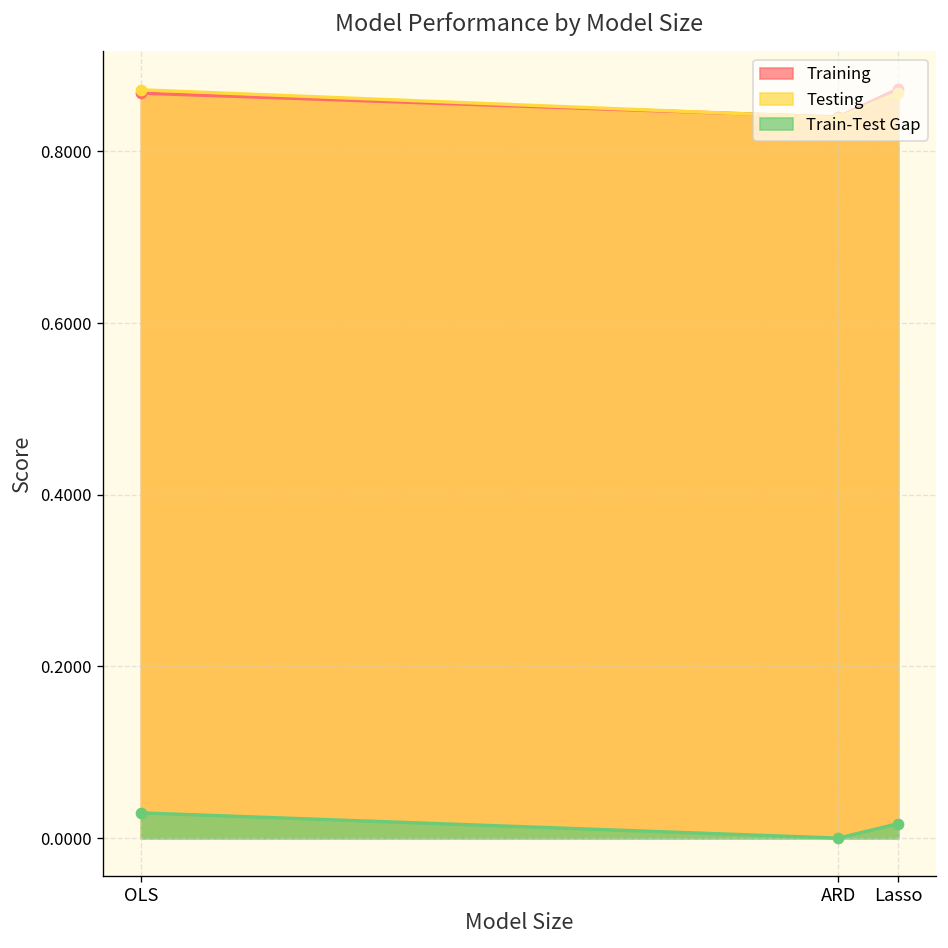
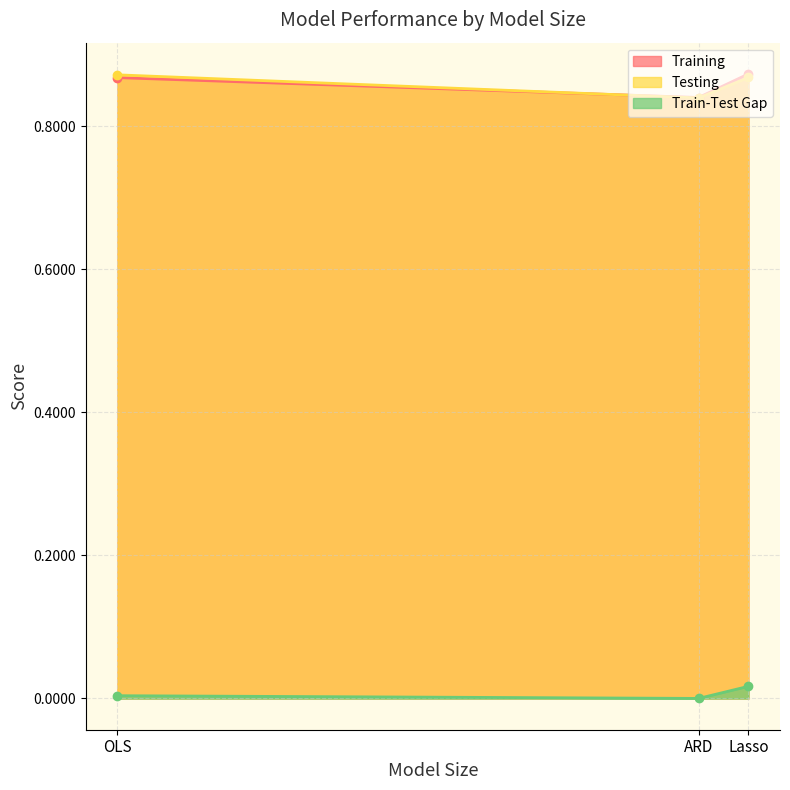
Train-Test Gap, OLS: 0.03 -> 0.00
